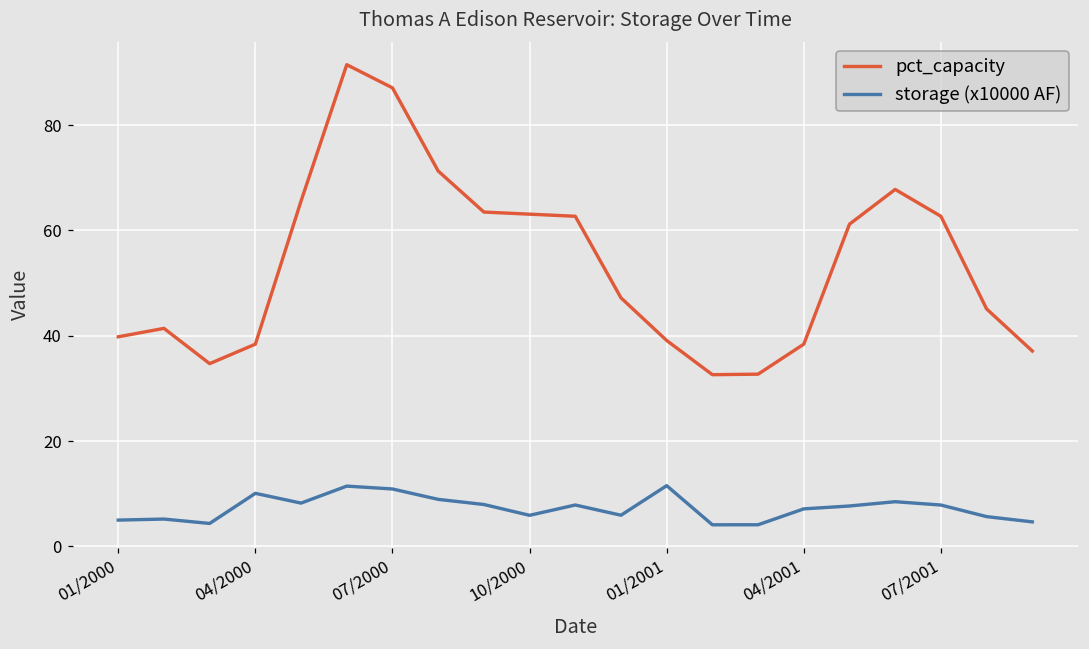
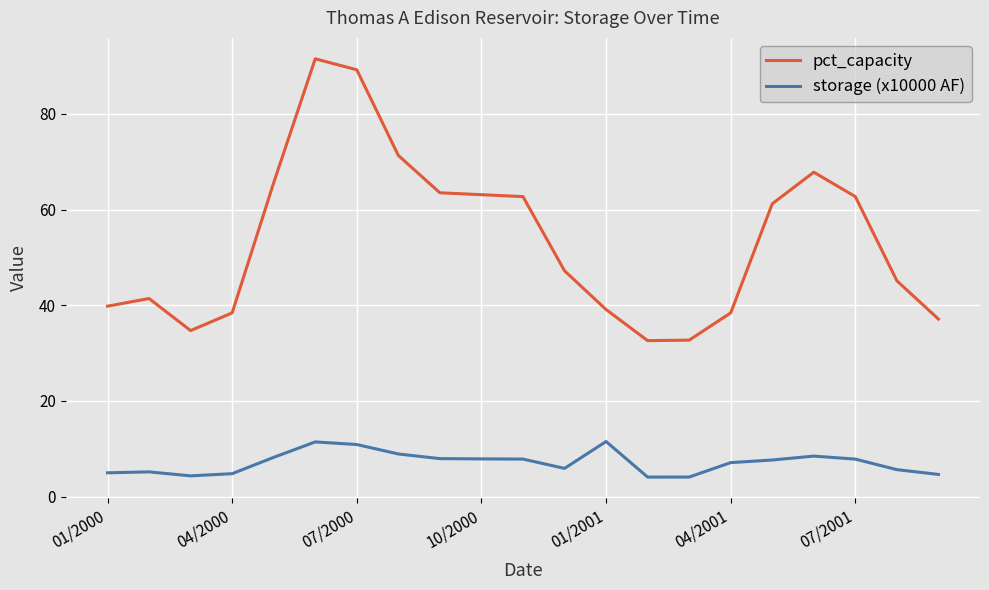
storage (x10000 AF), 04/2000: 10 -> 5
pct_capacity, 07/2000: 87 -> 89
storage (x10000 AF), 10/2000: 6 -> 8
